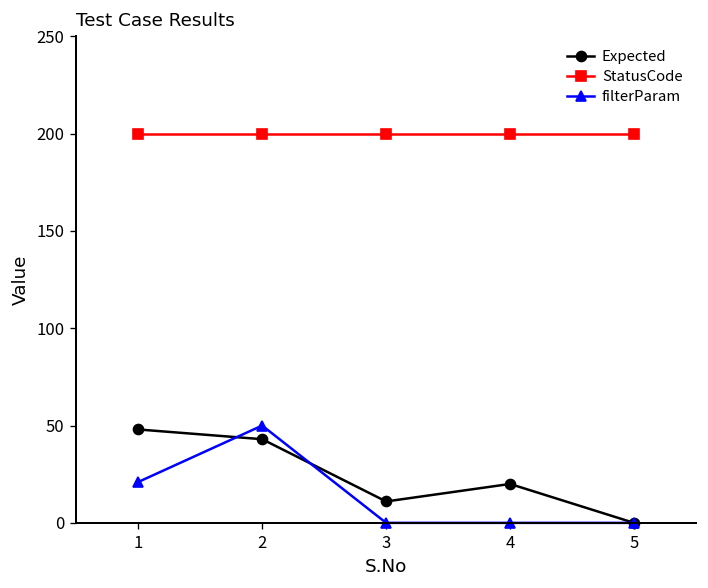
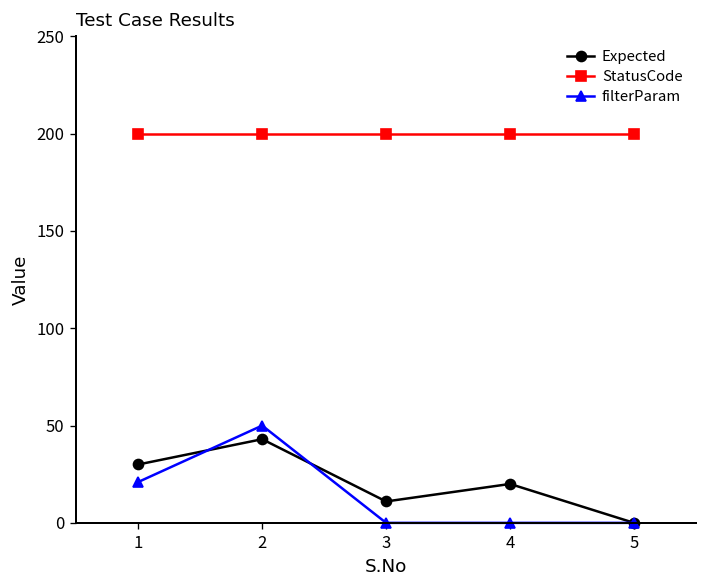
Expected, 1: 48 -> 30
